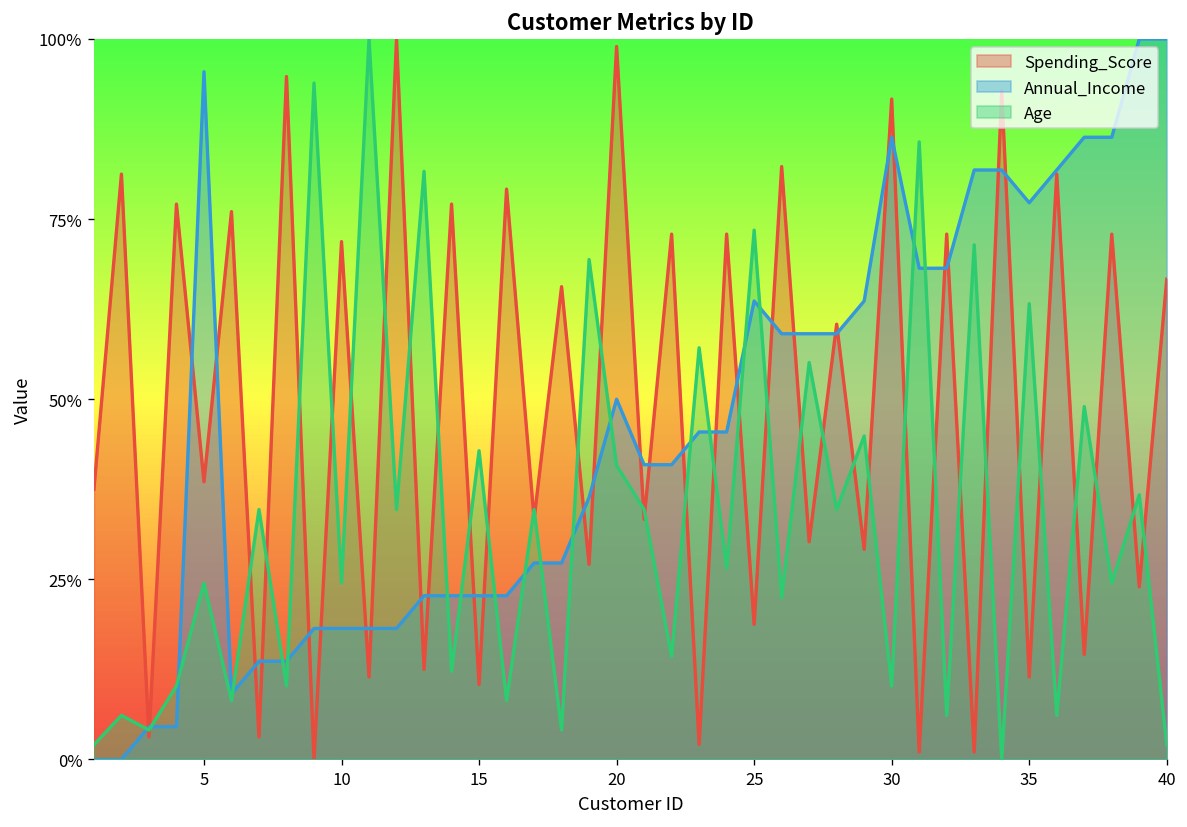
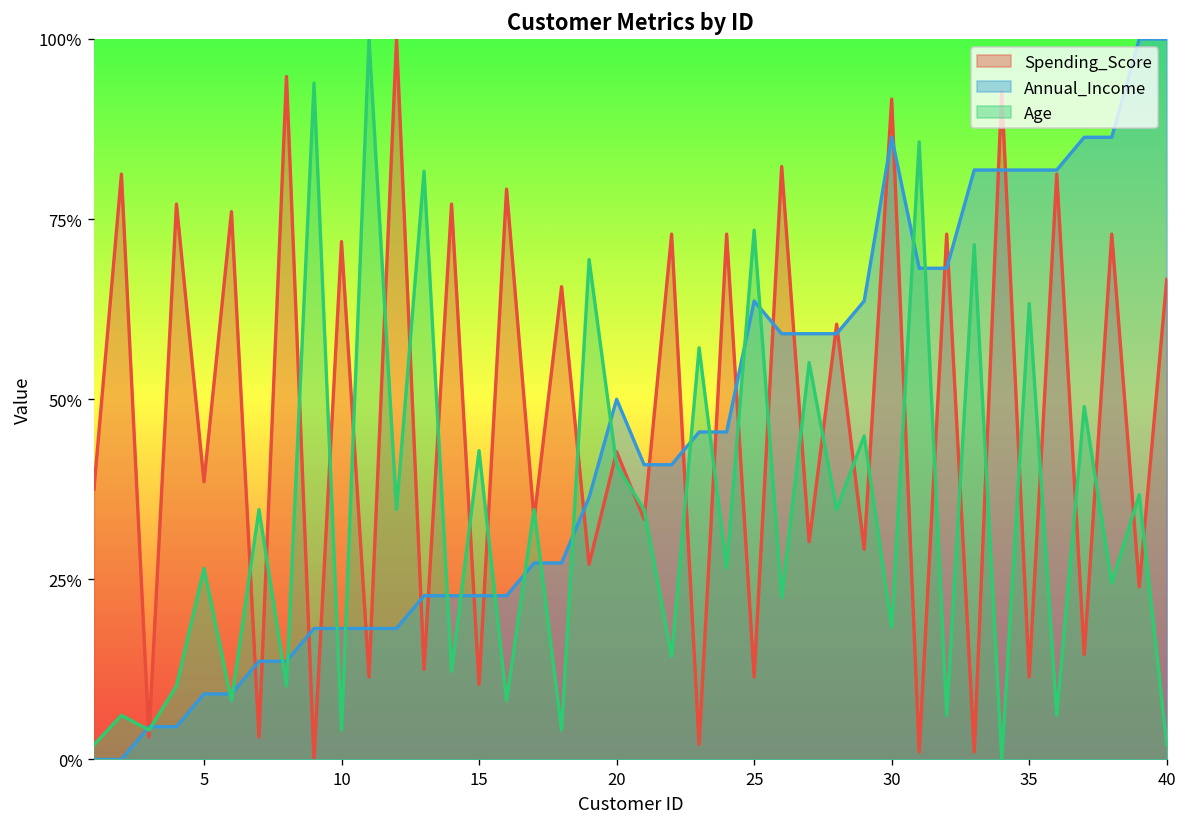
Annual_Income, 5: 95% -> 9%
Age, 5: 24% -> 27%
Age, 10: 24% -> 4%
Spending_Score, 20: 99% -> 43%
Spending_Score, 25: 19% -> 11%
Age, 30: 10% -> 18%
Annual_Income, 35: 77% -> 82%
